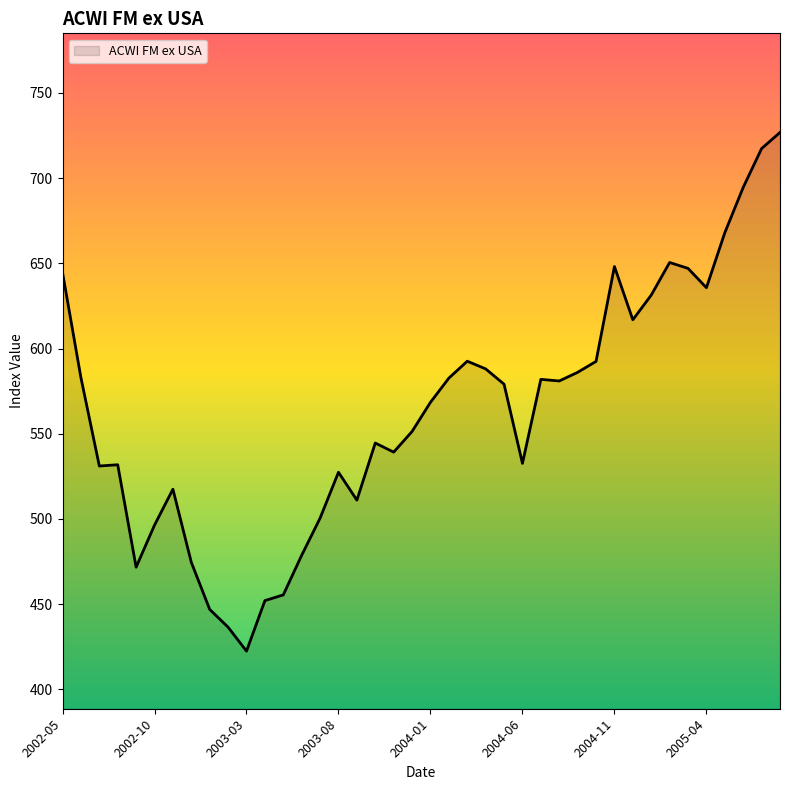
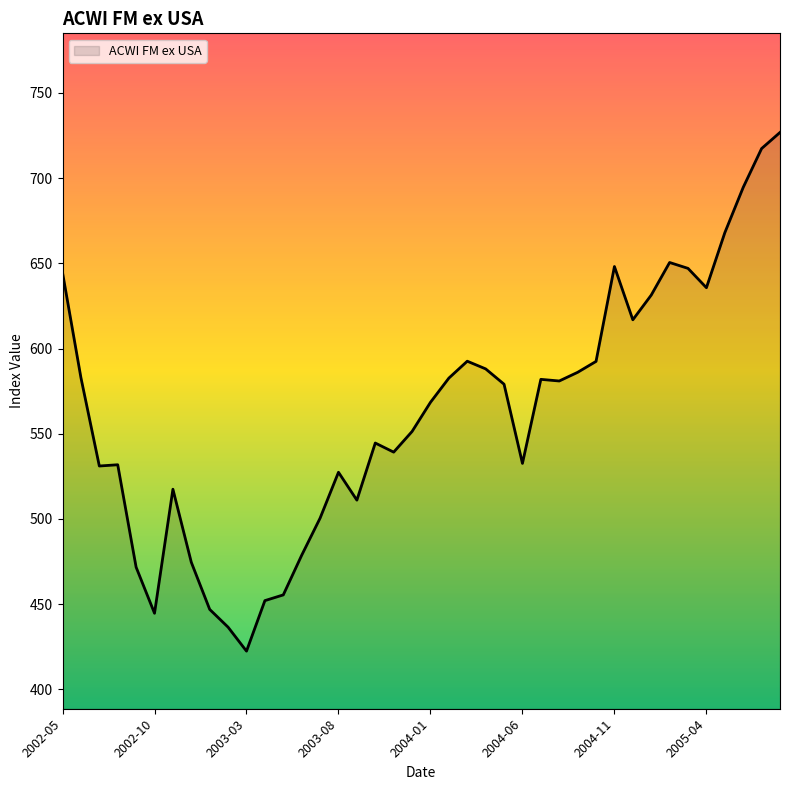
2002-10: 496 -> 445
